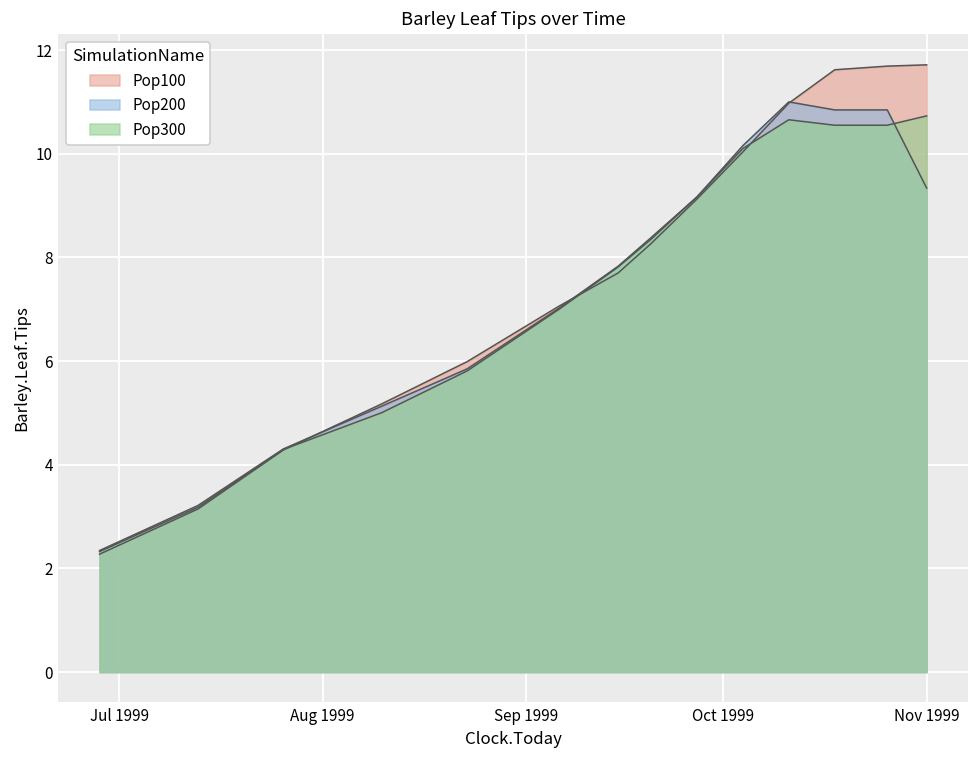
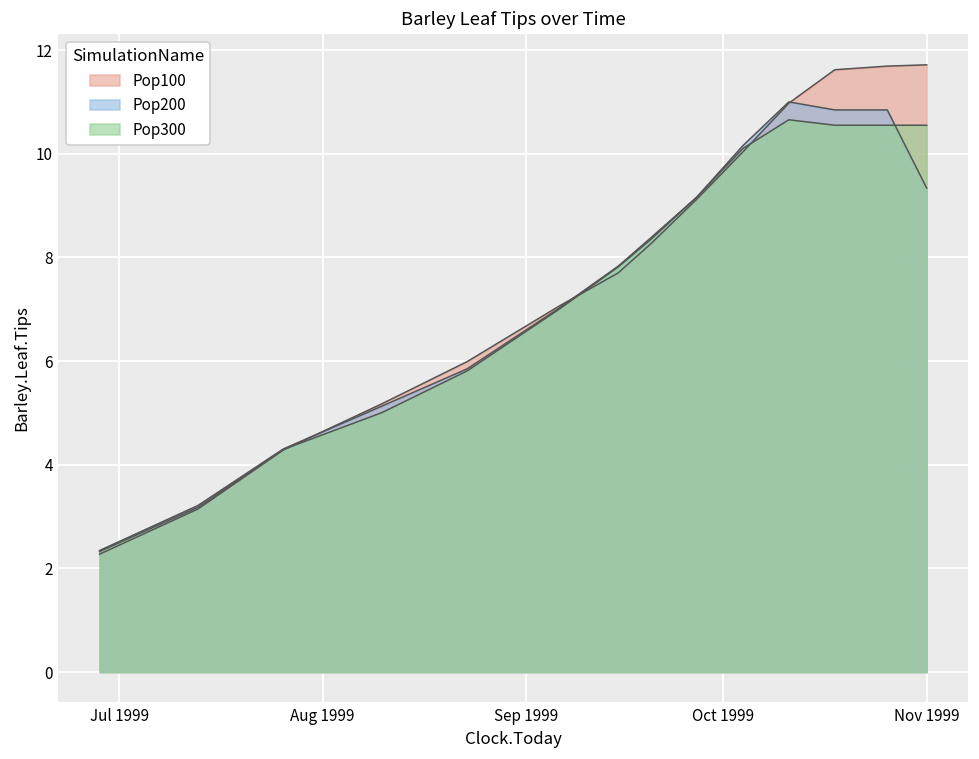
Pop300, Nov 1999: 10.7 -> 10.6
